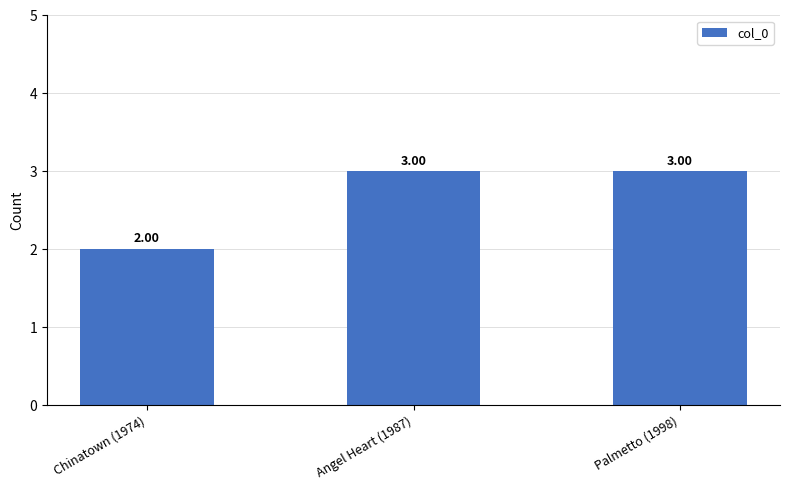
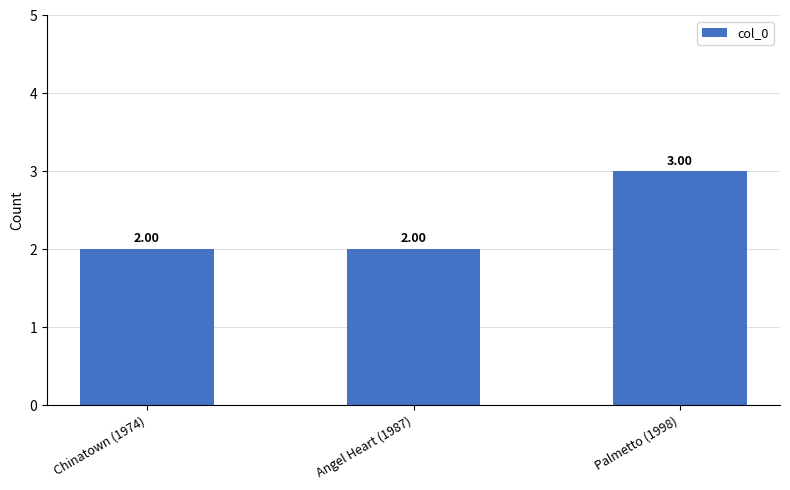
Angel Heart (1987): 3.00 -> 2.00
